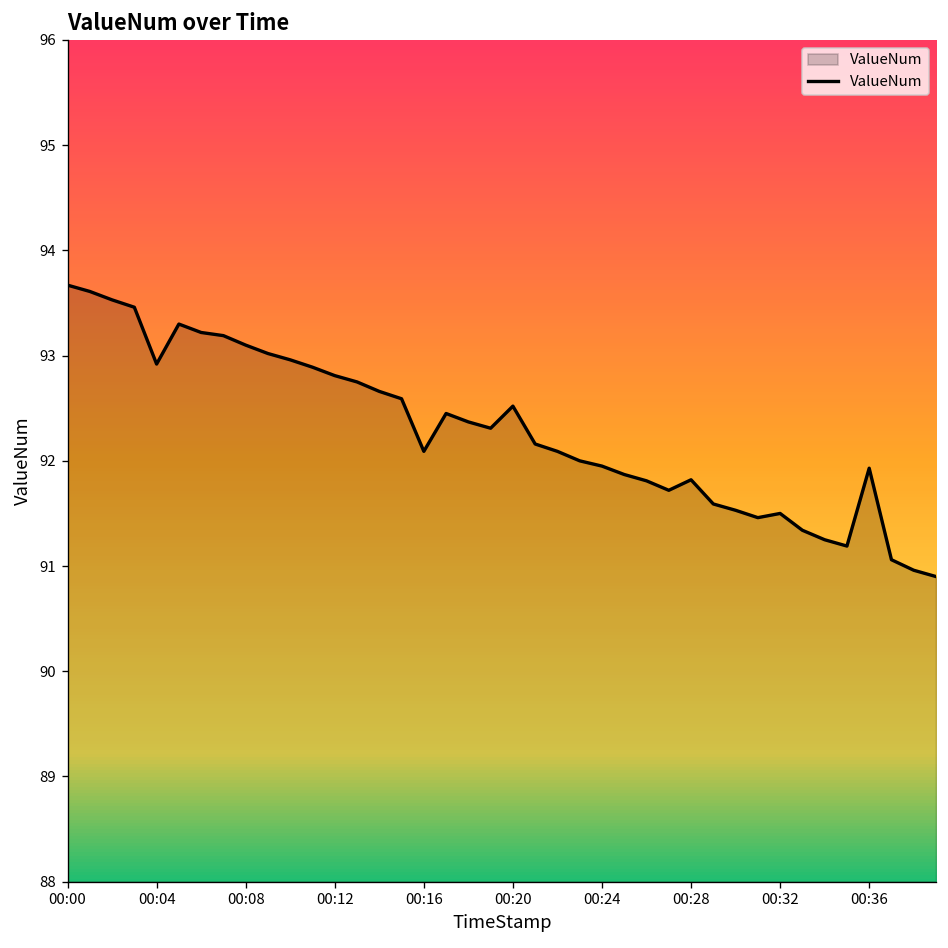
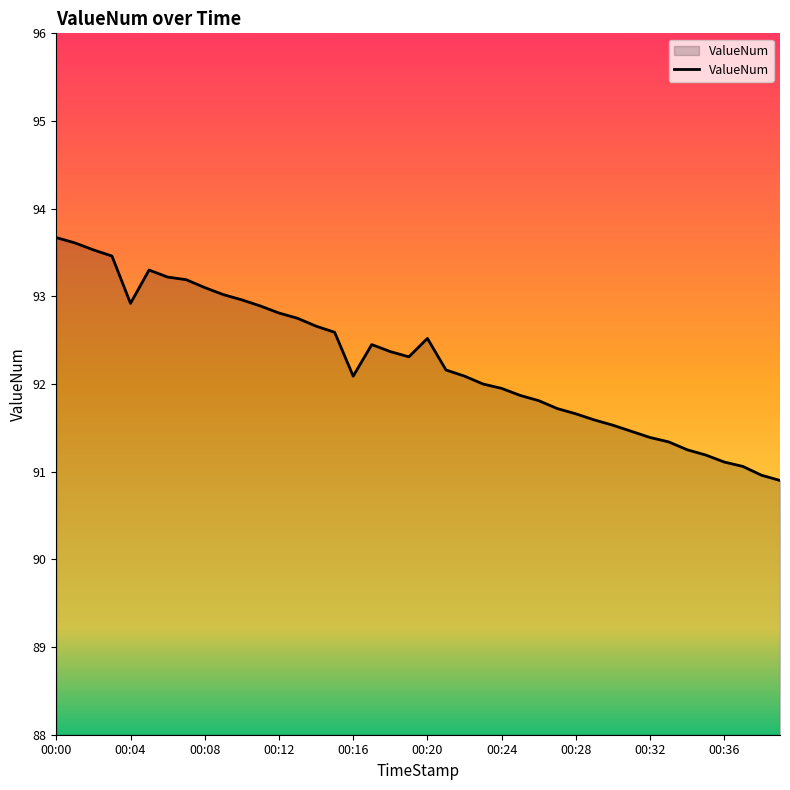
00:28: 91.8 -> 91.7
00:32: 91.5 -> 91.4
00:36: 91.9 -> 91.1
